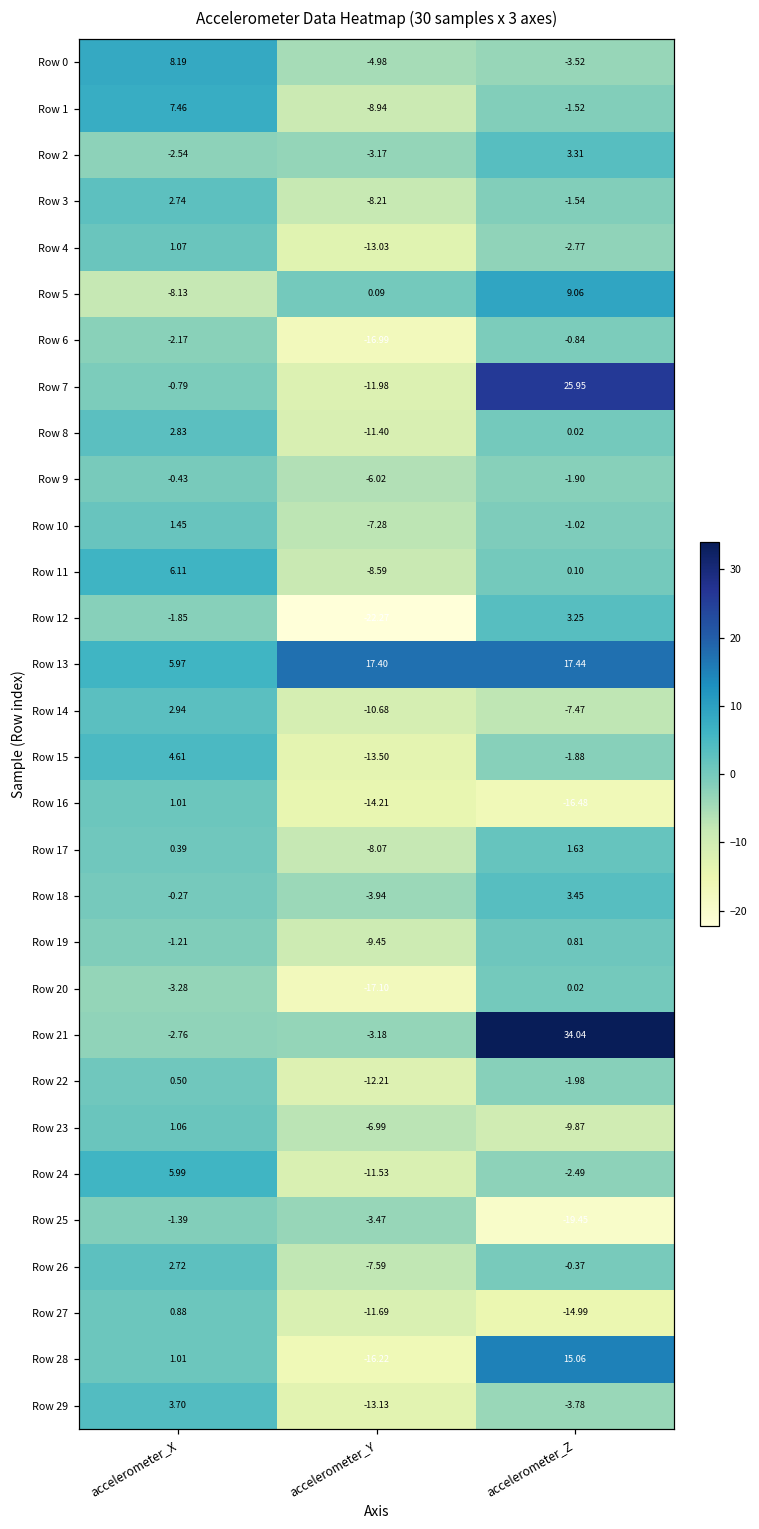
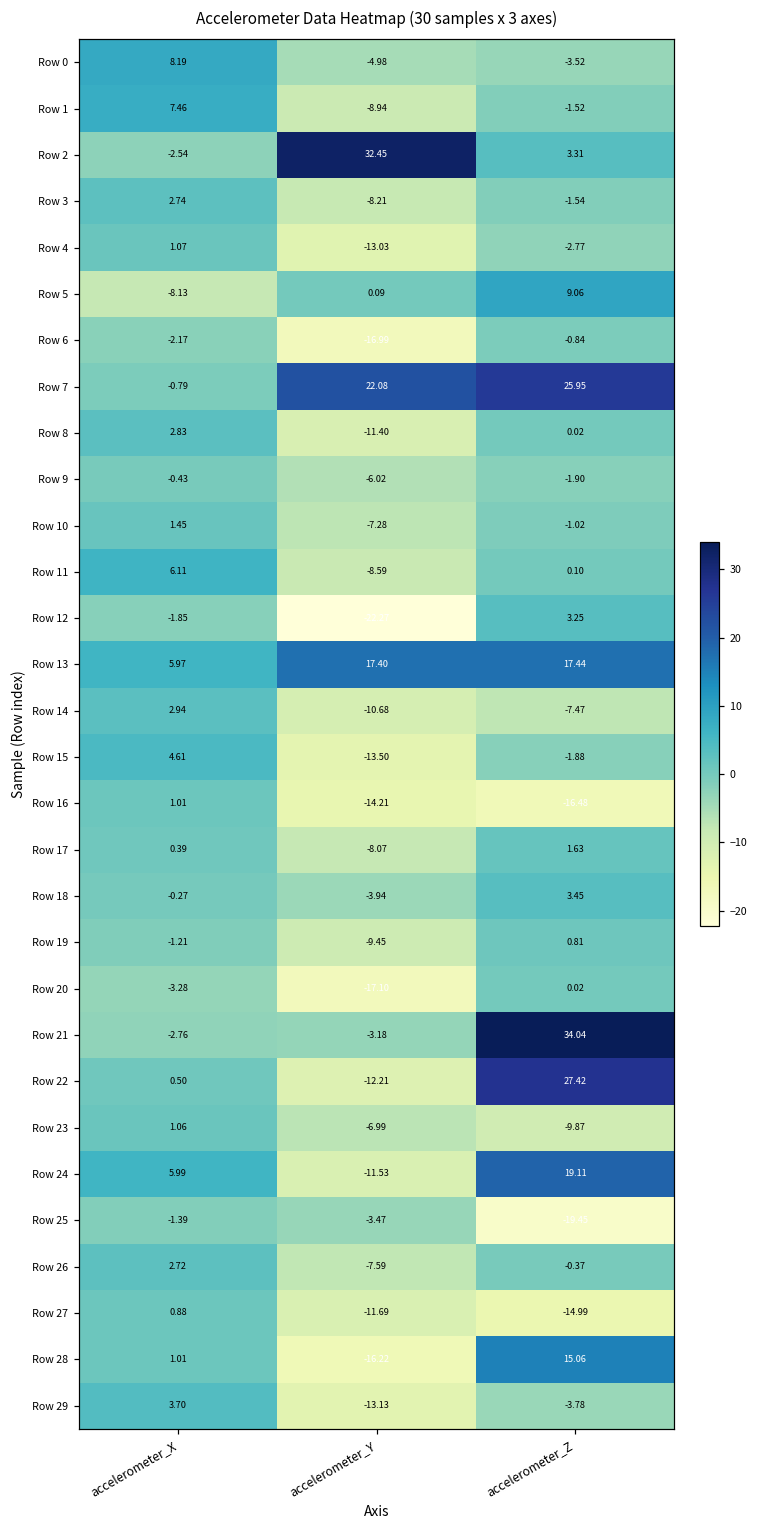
Row 2, accelerometer_Y: -3.17 -> 32.45
Row 7, accelerometer_Y: -11.98 -> 22.08
Row 22, accelerometer_Z: -1.98 -> 27.42
Row 24, accelerometer_Z: -2.49 -> 19.11
